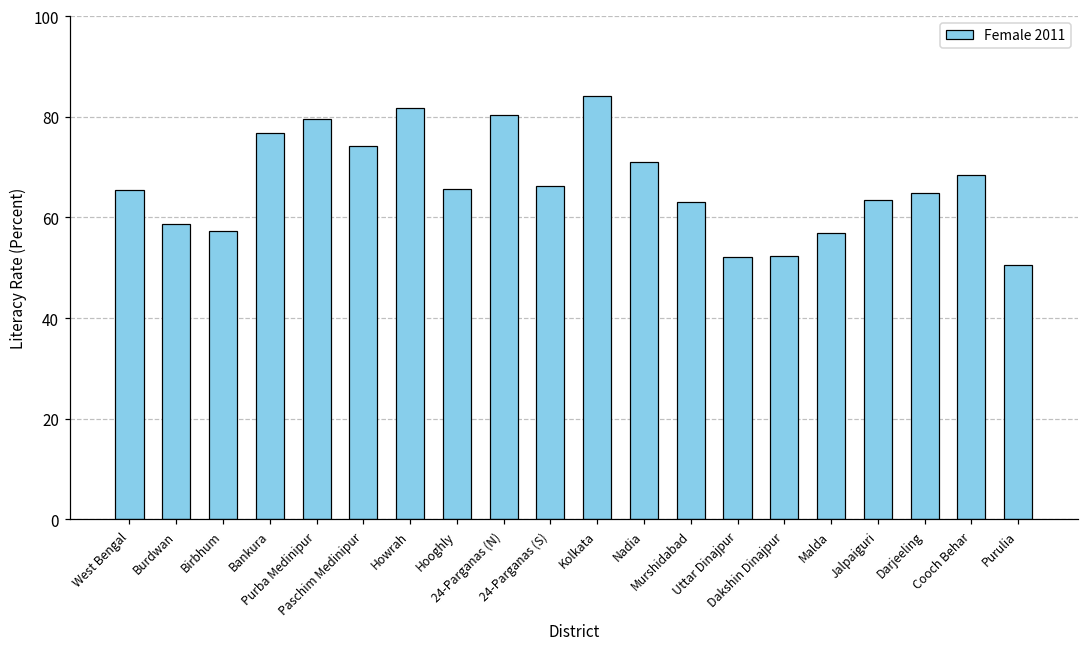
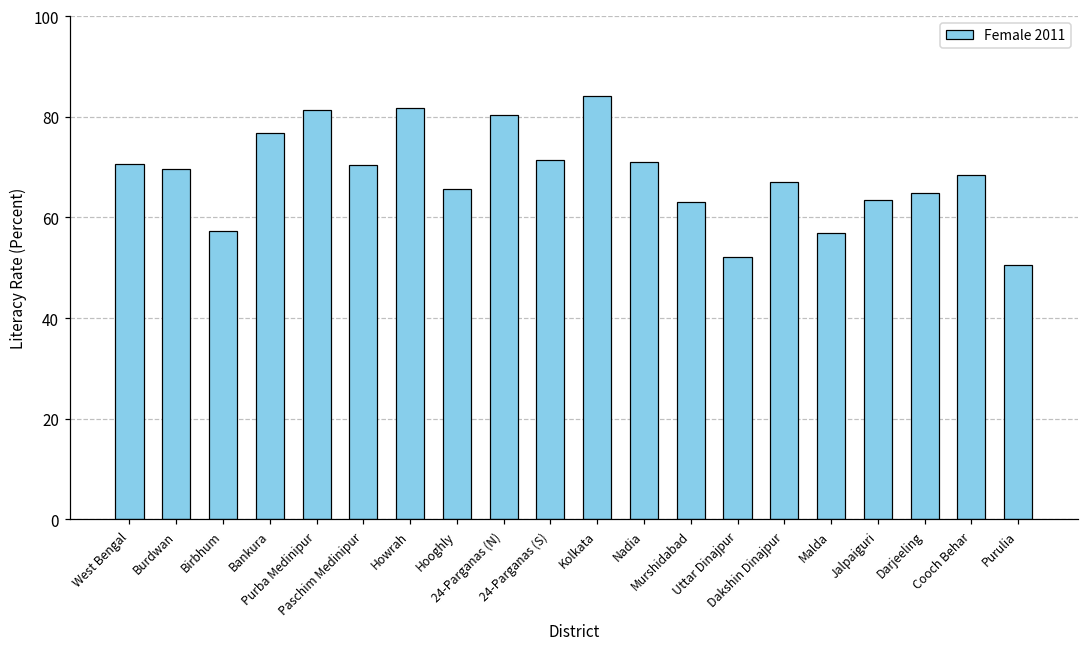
West Bengal: 66 -> 71
Burdwan: 59 -> 70
Purba Medinipur: 79 -> 81
Paschim Medinipur: 74 -> 71
24-Parganas (S): 66 -> 71
Dakshin Dinajpur: 52 -> 67
